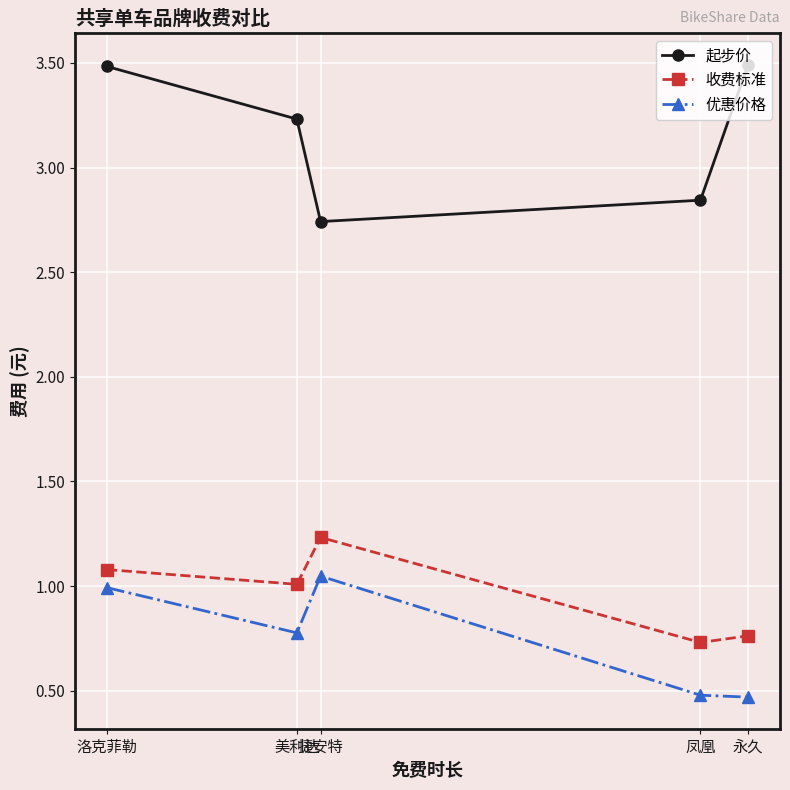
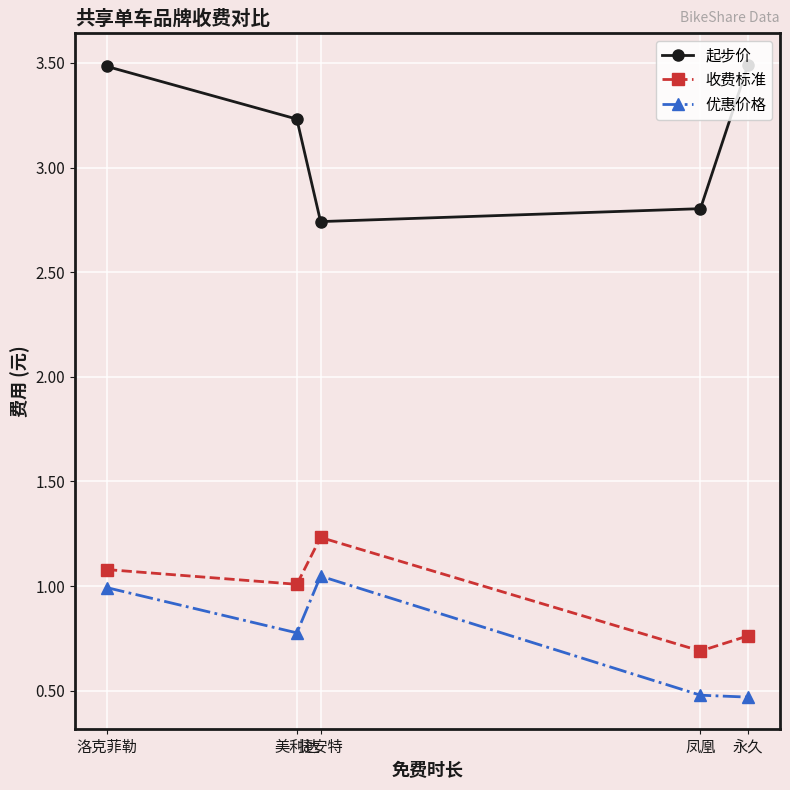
起步价, 凤凰: 2.84 -> 2.80
收费标准, 凤凰: 0.73 -> 0.69
